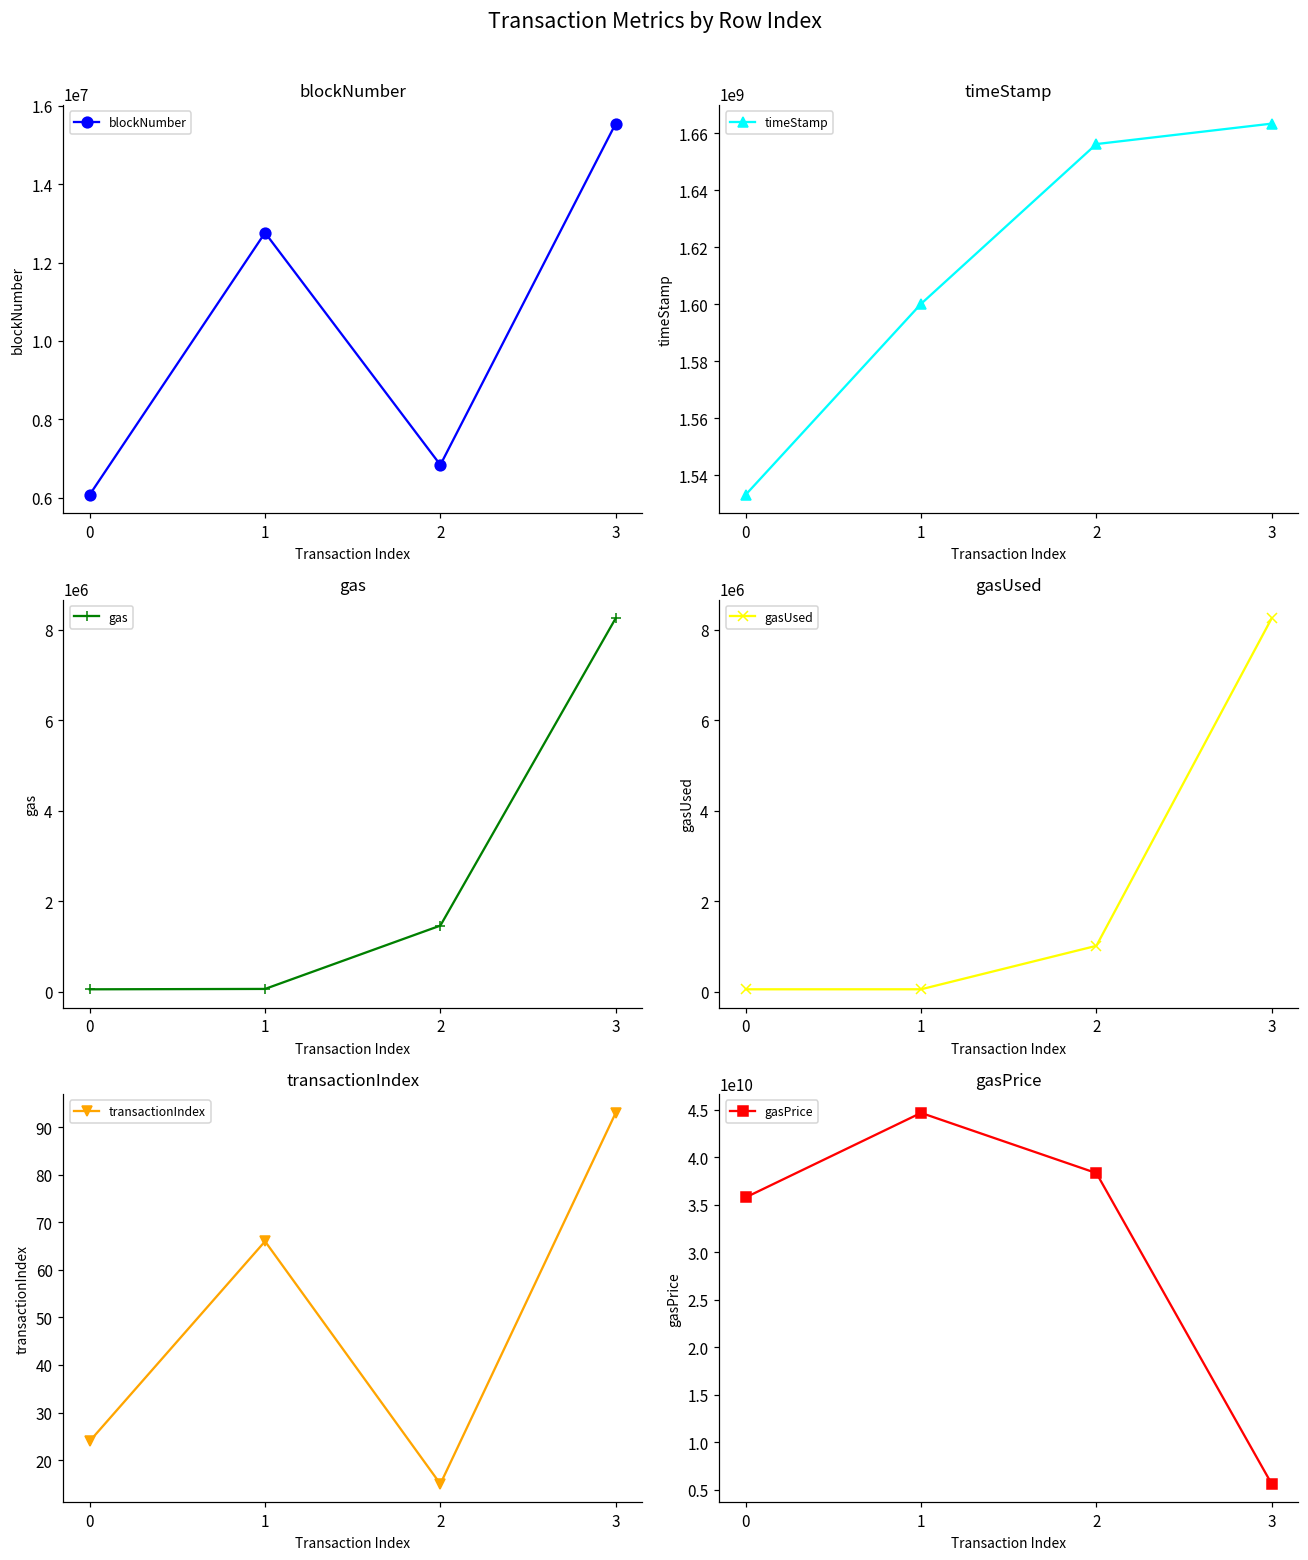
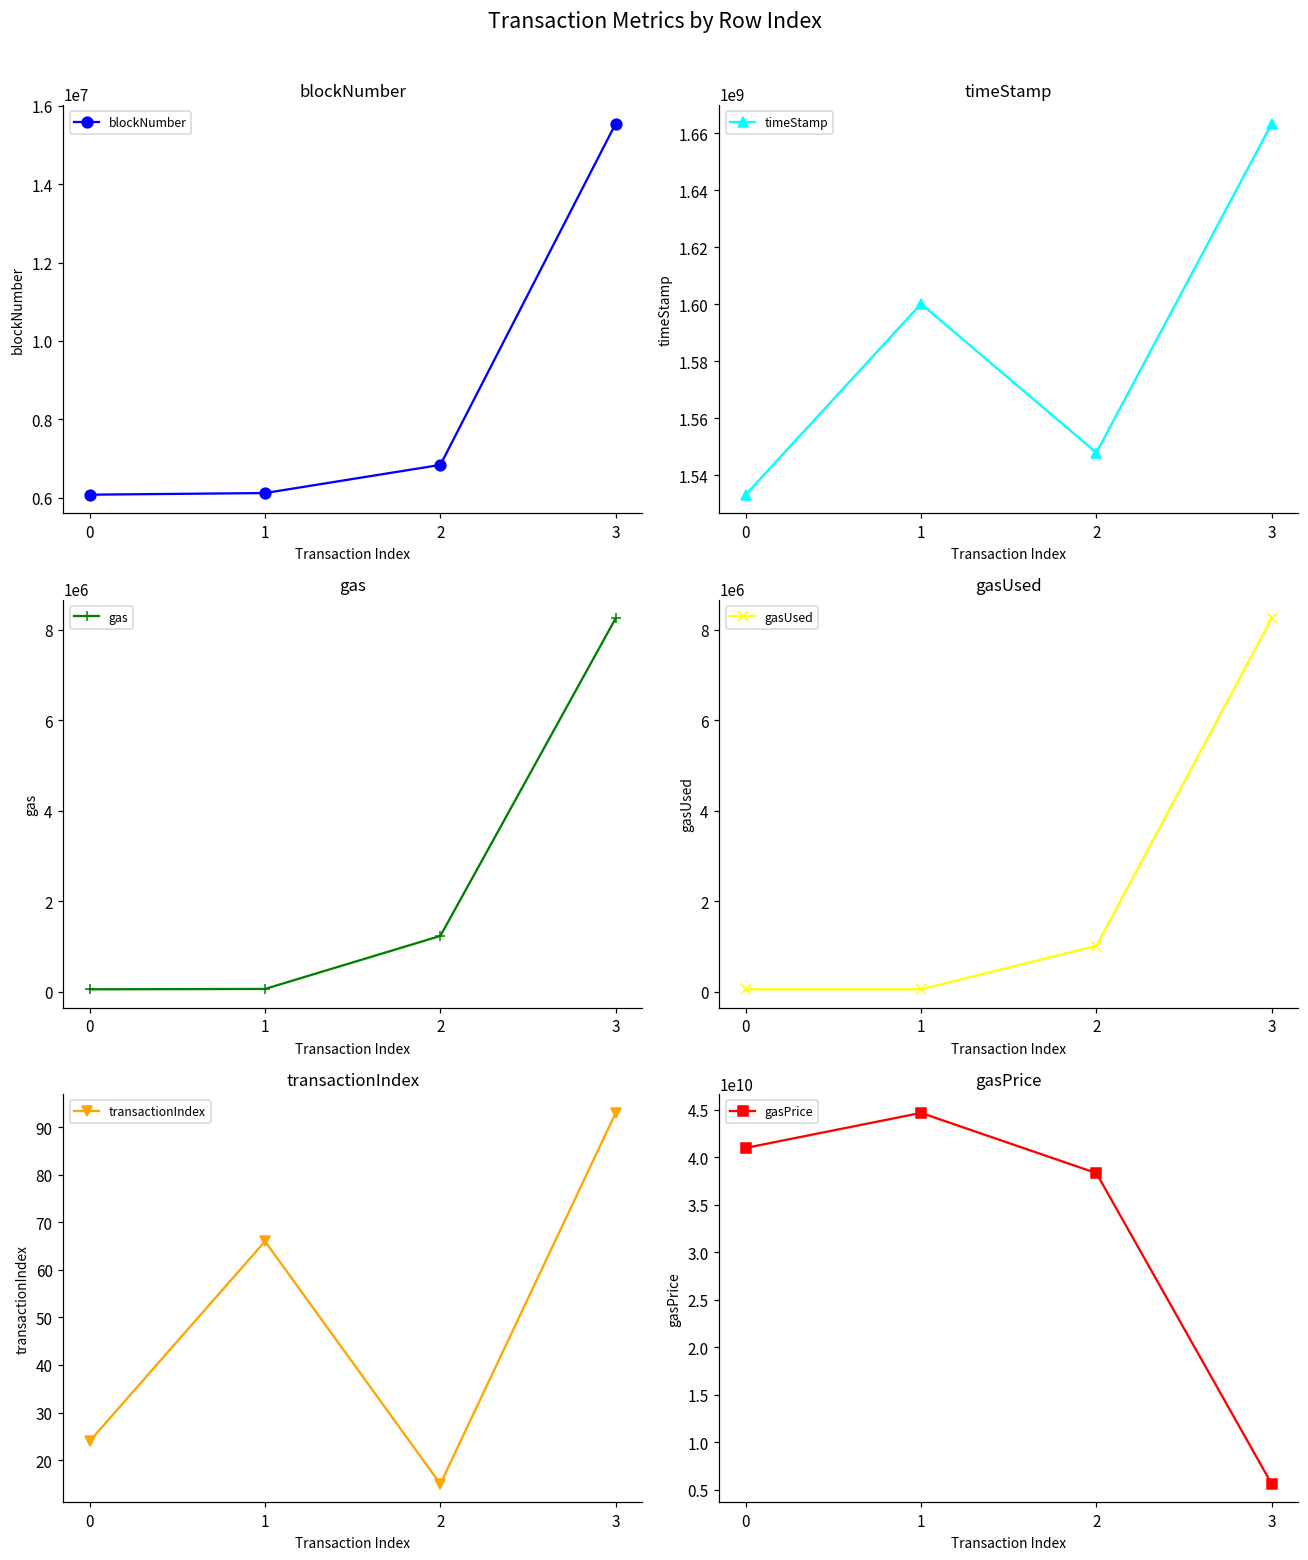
blockNumber, 1: 12800000 -> 6100000
timeStamp, 2: 1656000000 -> 1548000000
gas, 2: 1500000 -> 1200000
gasPrice, 0: 36000000000 -> 41000000000
